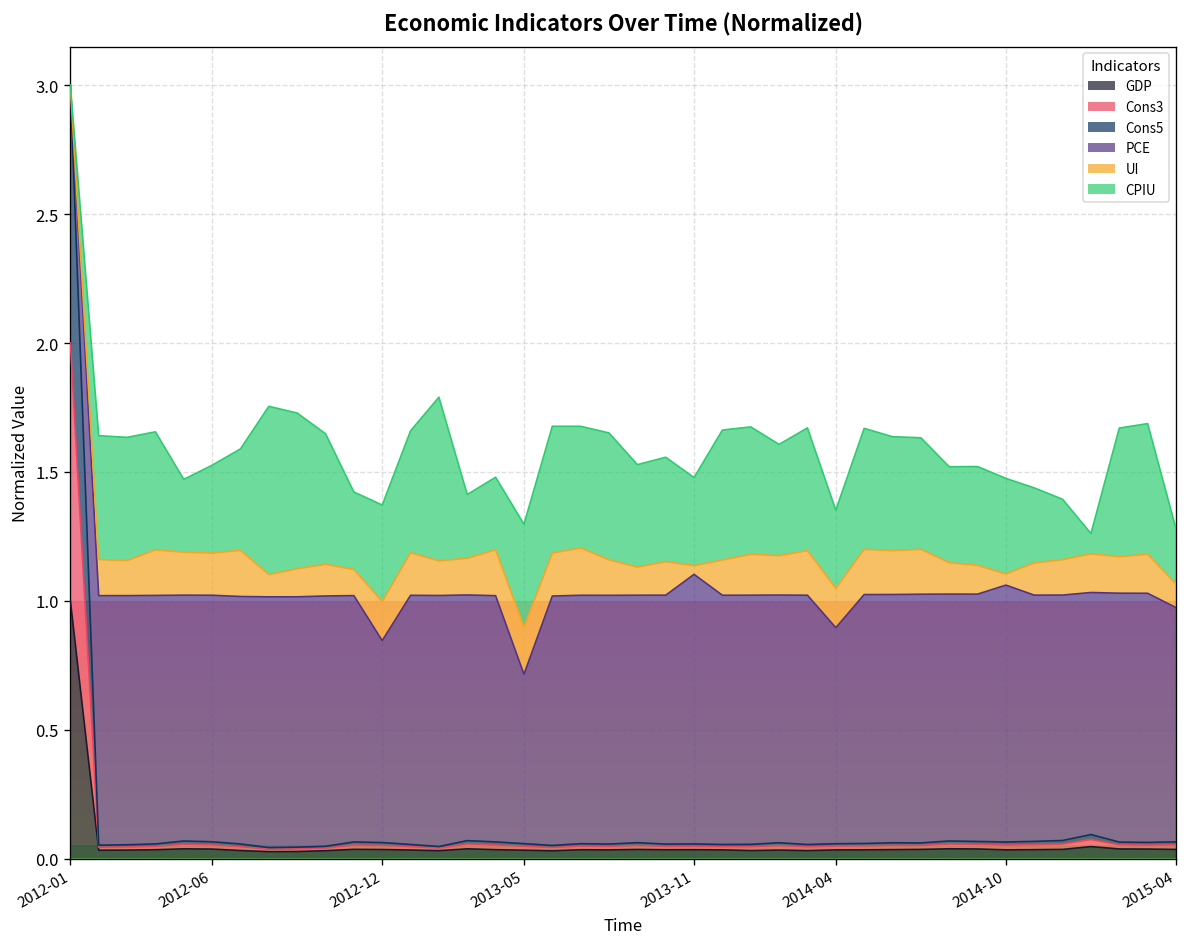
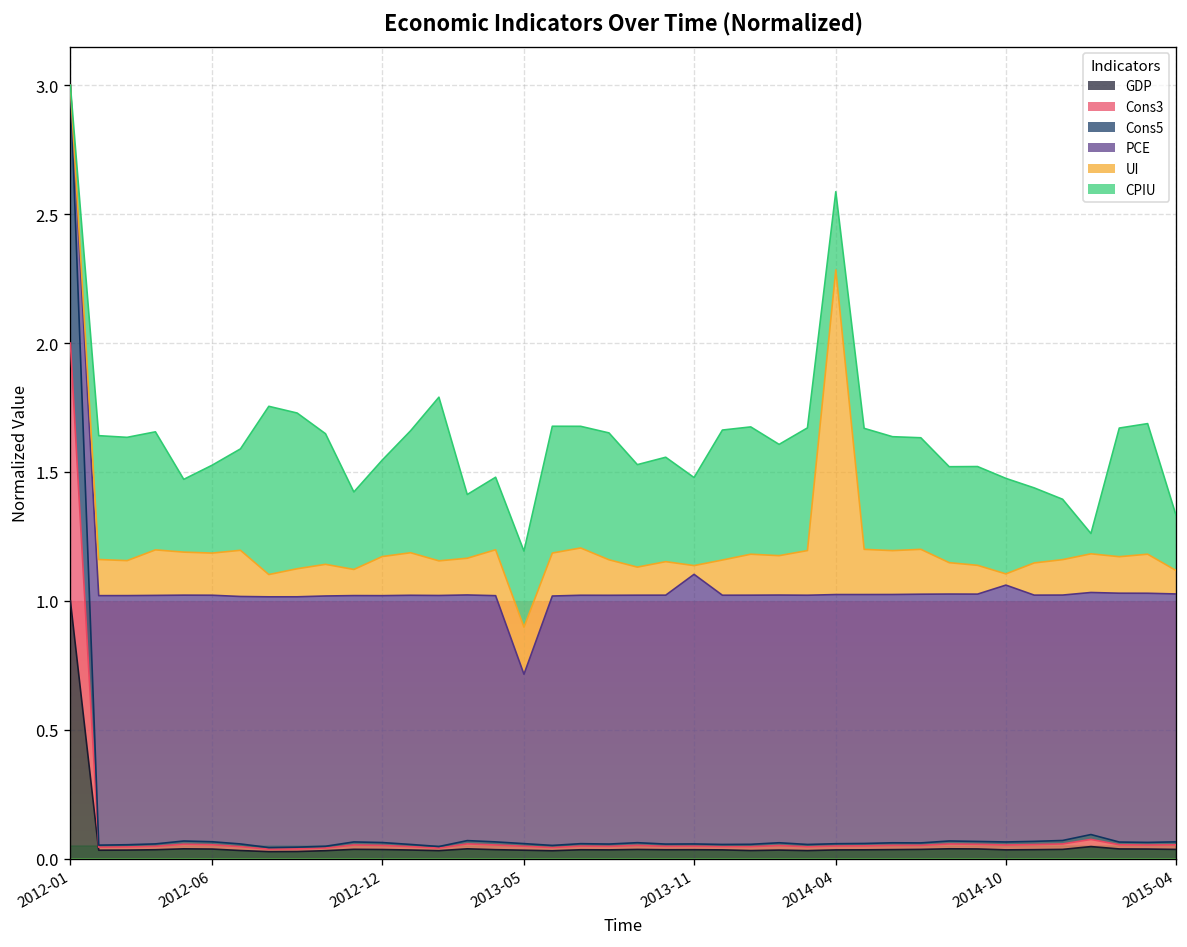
PCE, 2012-12: 0.78 -> 0.96
CPIU, 2013-05: 0.40 -> 0.30
PCE, 2014-04: 0.84 -> 0.97
UI, 2014-04: 0.15 -> 1.26
PCE, 2015-04: 0.91 -> 0.96
